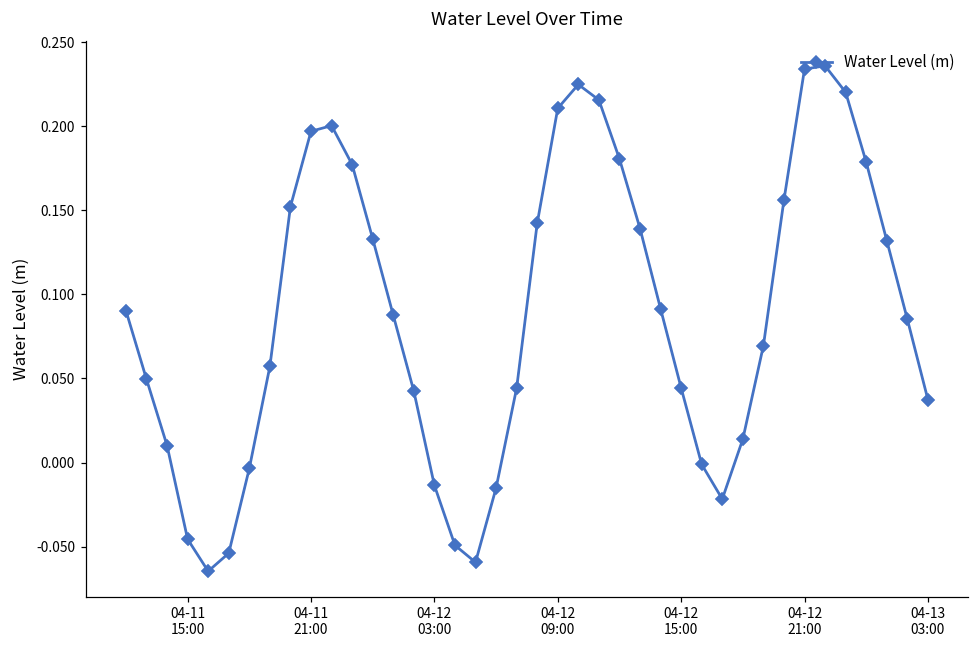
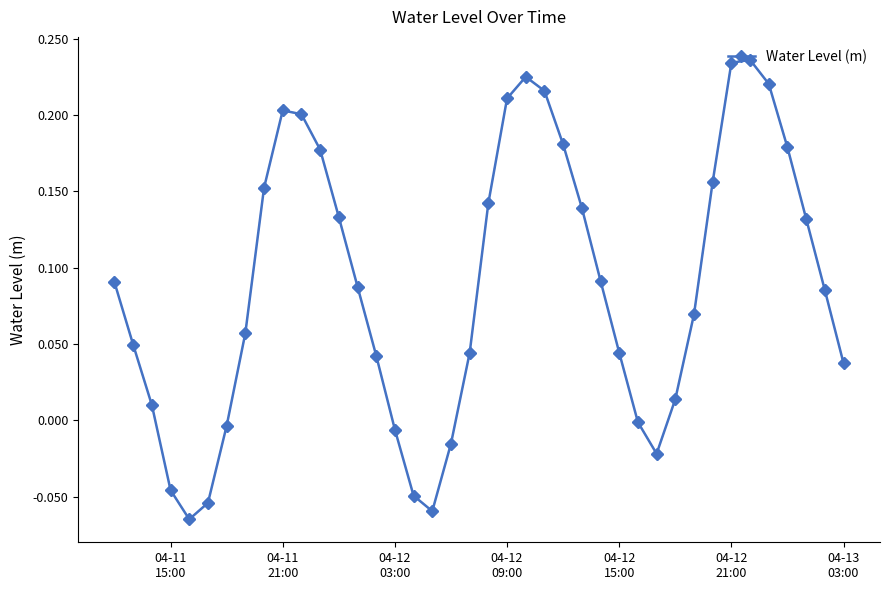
04-11 21:00: 0.197 -> 0.203
04-12 03:00: -0.014 -> -0.006
